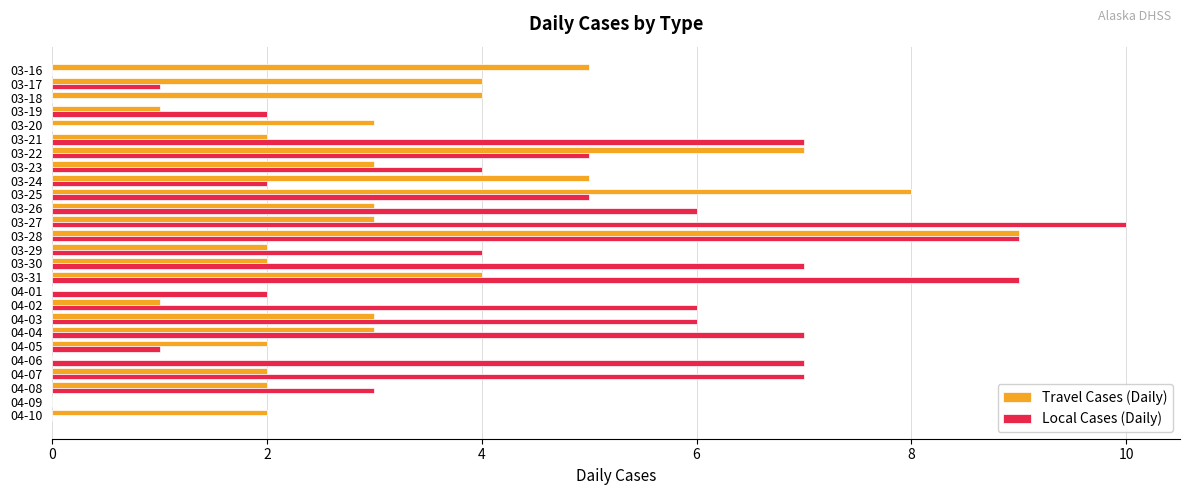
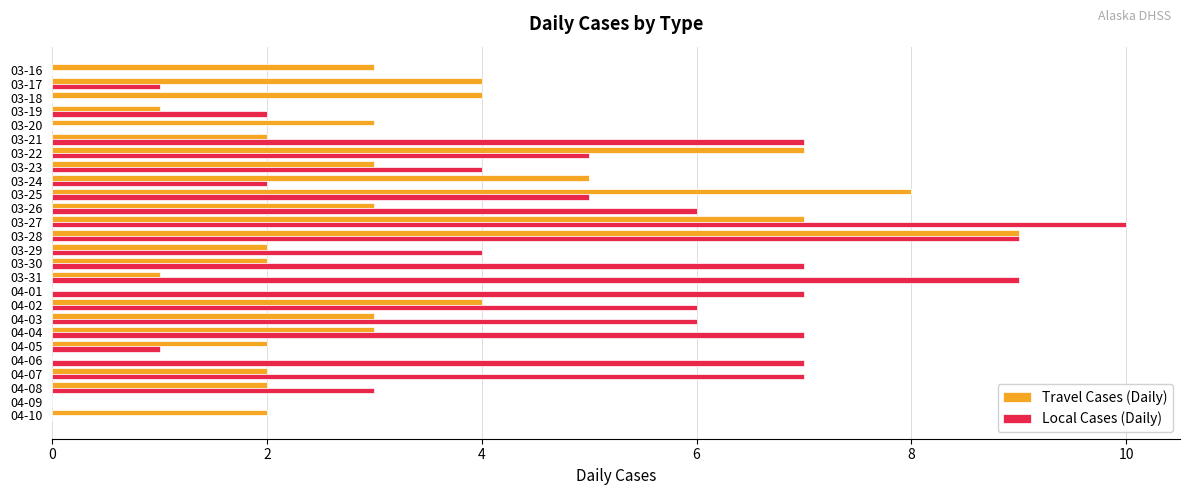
Travel Cases (Daily), 03-16: 5 -> 3
Travel Cases (Daily), 03-27: 3 -> 7
Travel Cases (Daily), 03-31: 4 -> 1
Local Cases (Daily), 04-01: 2 -> 7
Travel Cases (Daily), 04-02: 1 -> 4
